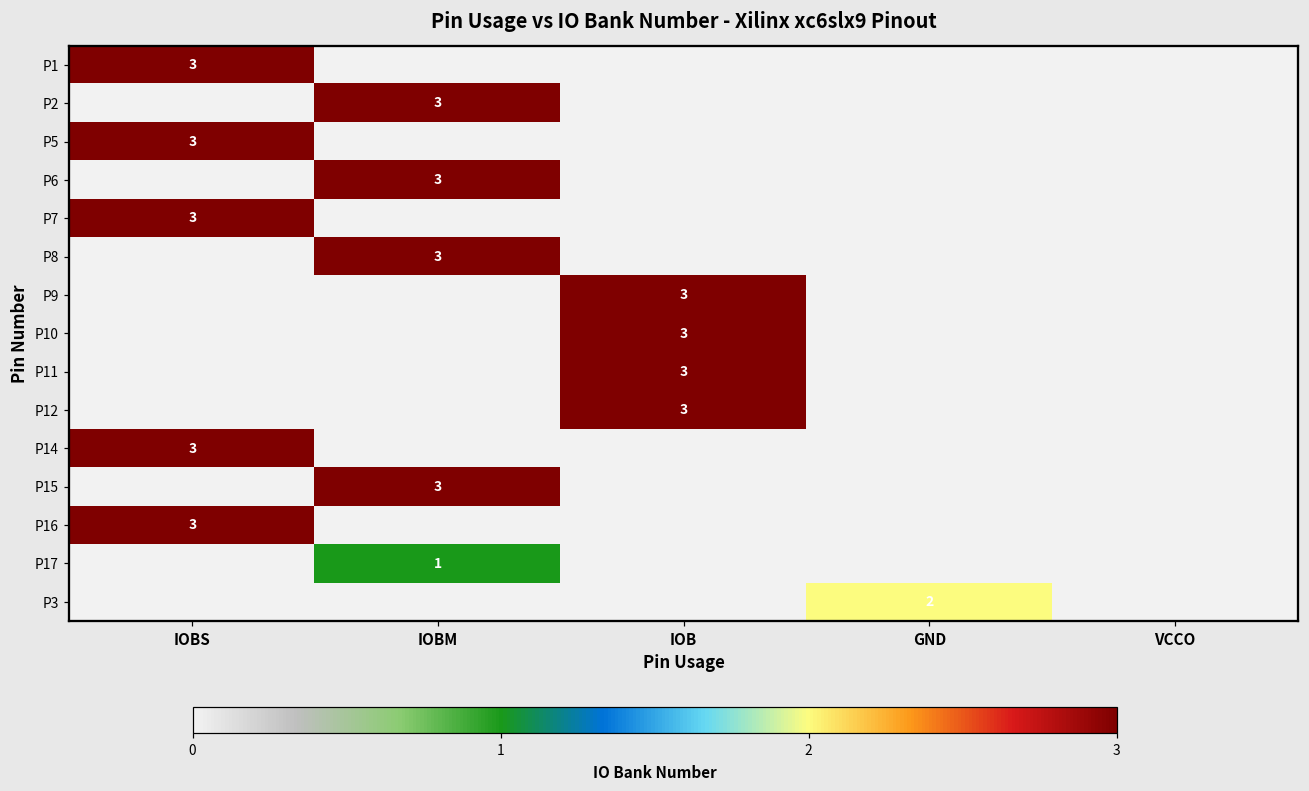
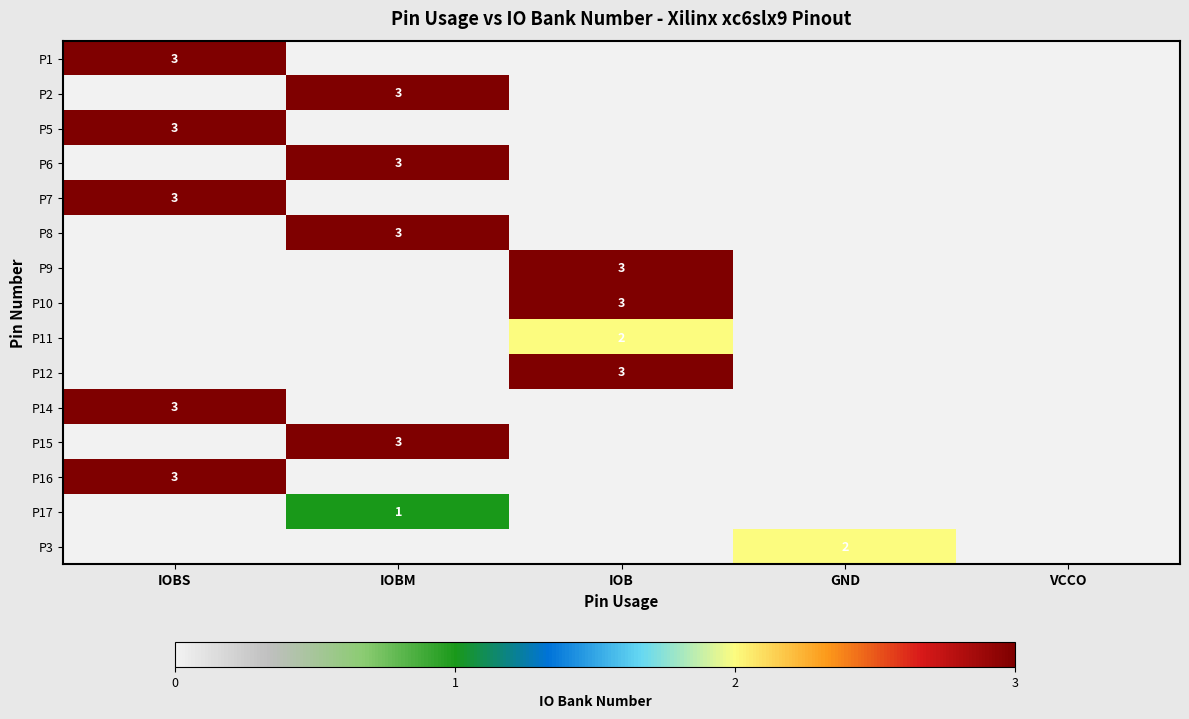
P11, IOB: 3 -> 2
